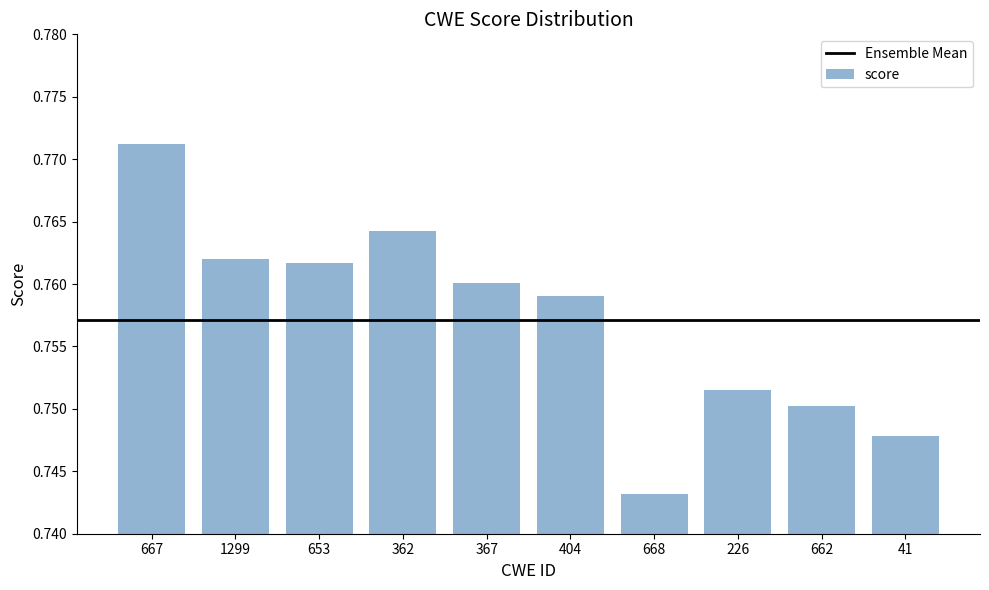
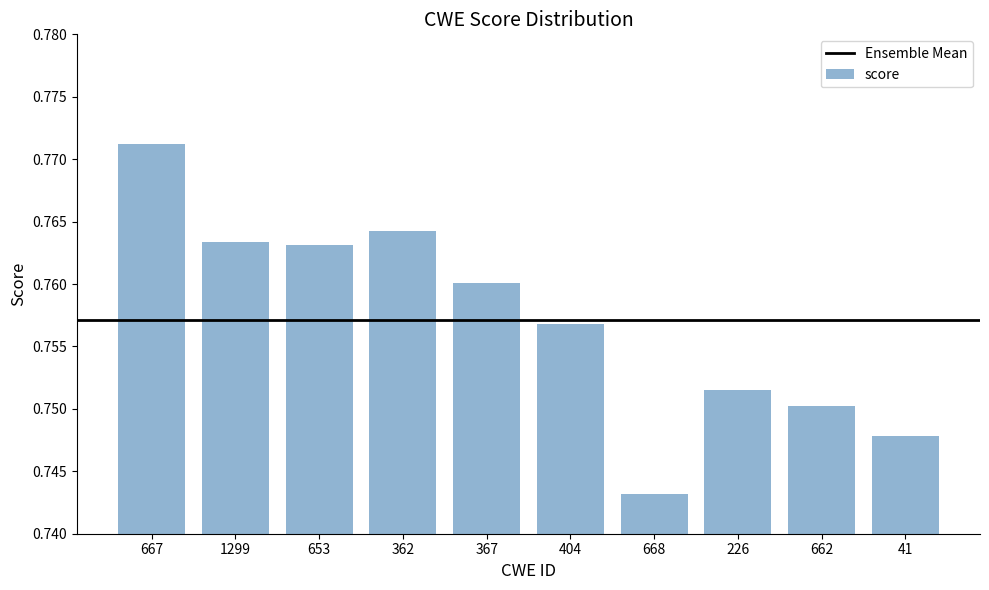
1299: 0.7620 -> 0.7633
653: 0.7617 -> 0.7631
404: 0.7591 -> 0.7568
